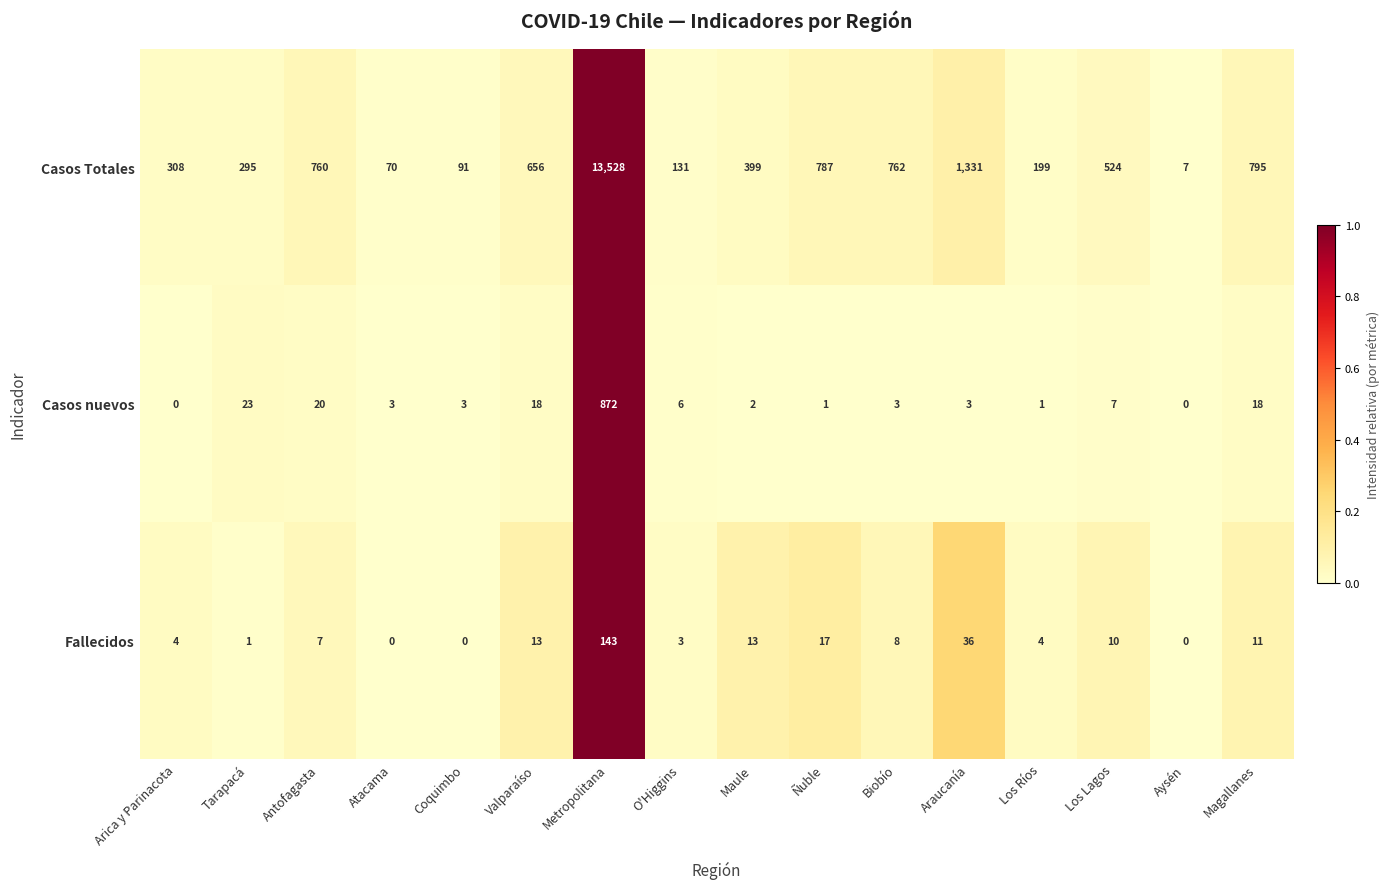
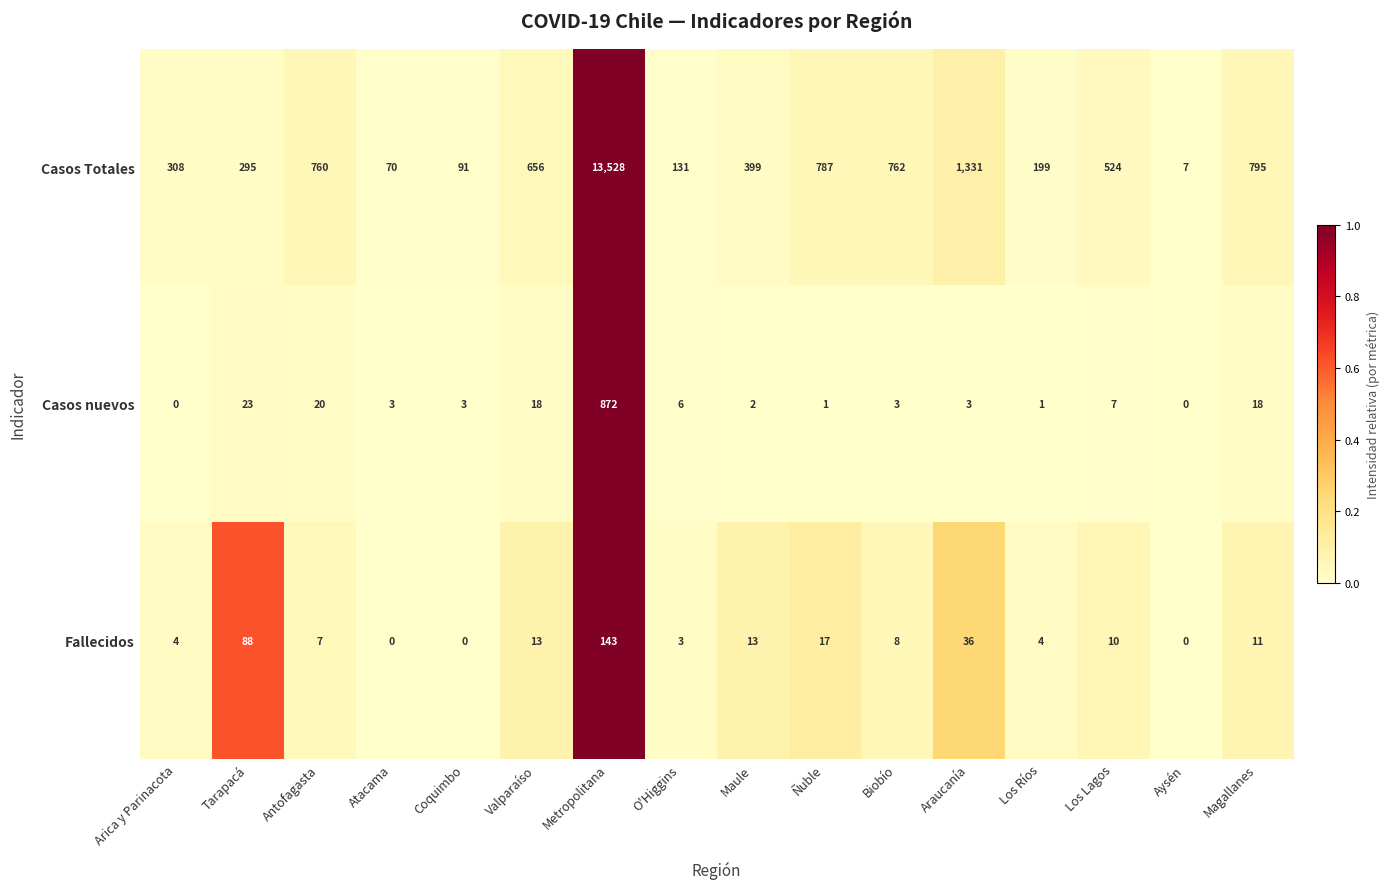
Fallecidos, Tarapacá: 1 -> 88
